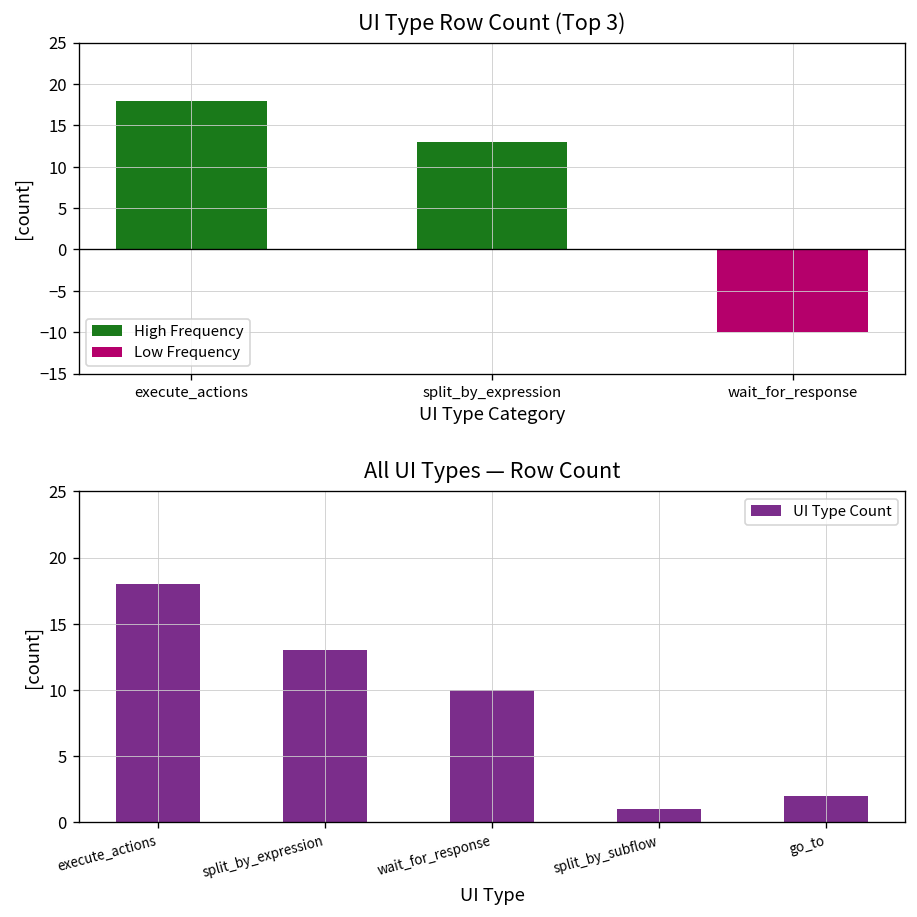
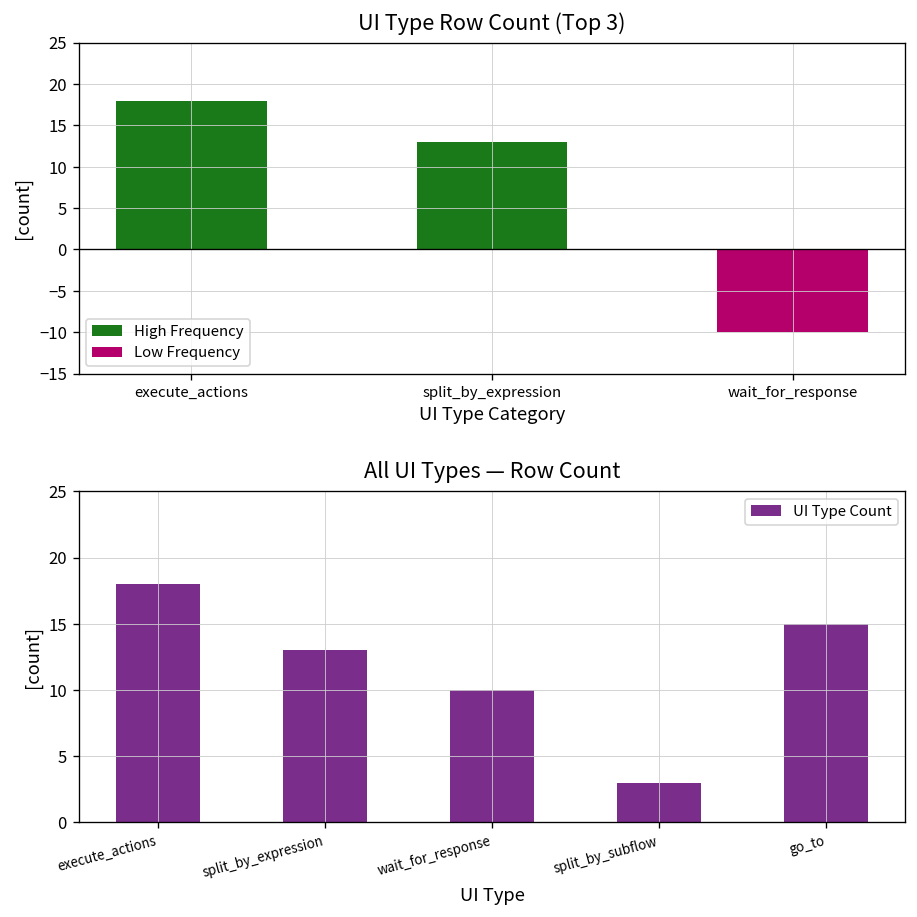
All UI Types — Row Count, split_by_subflow: 1 -> 3
All UI Types — Row Count, go_to: 2 -> 15
